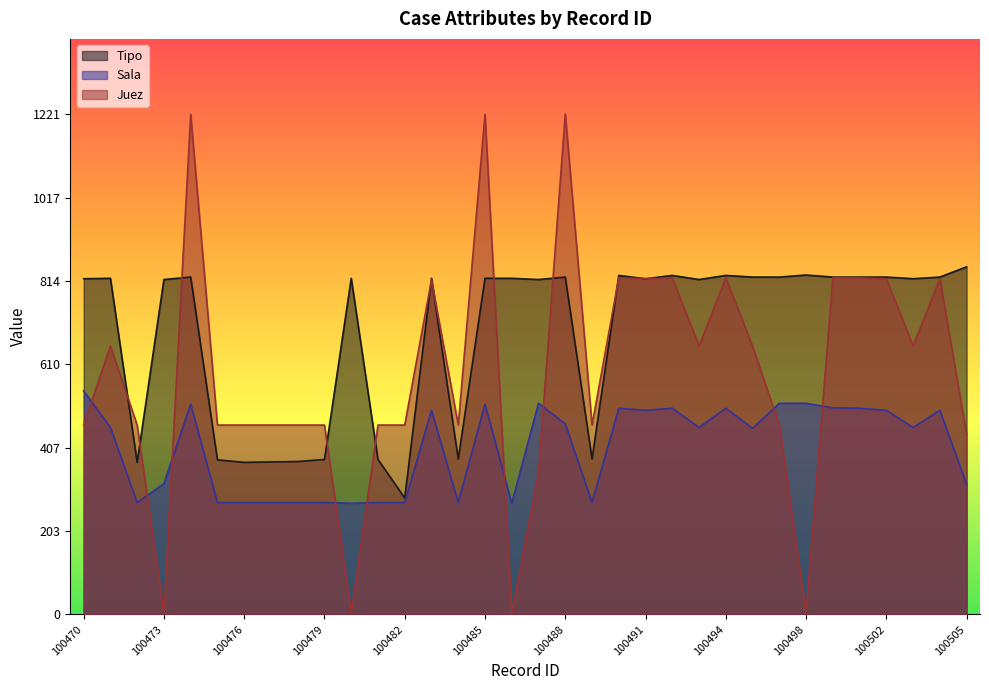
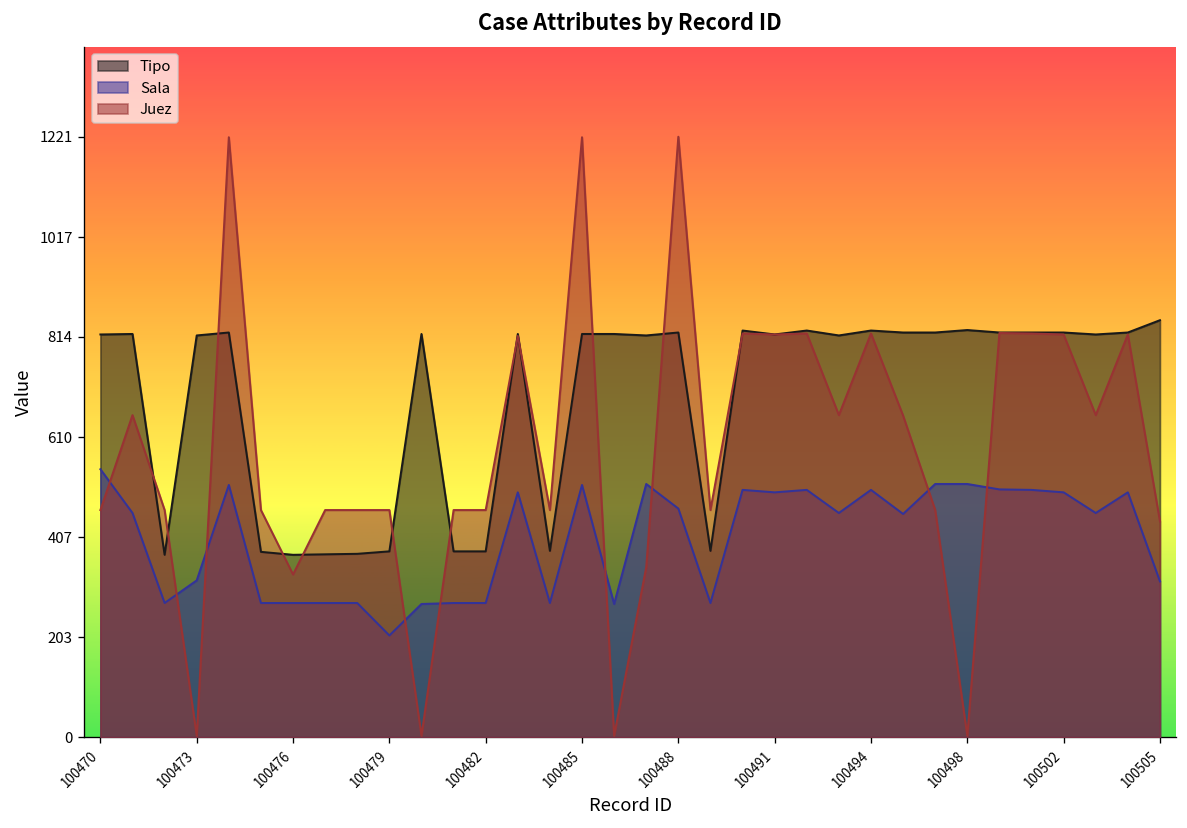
Juez, 100476: 460 -> 330
Sala, 100479: 270 -> 210
Tipo, 100482: 280 -> 380
